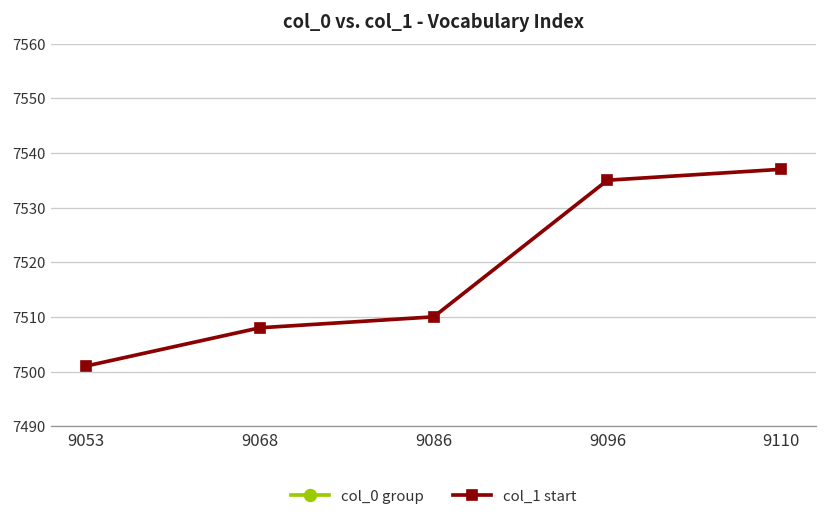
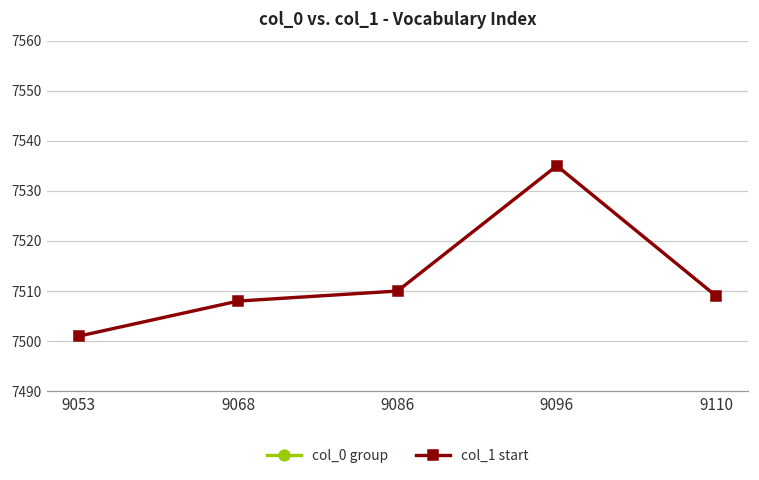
col_1 start, 9110: 7537 -> 7509
